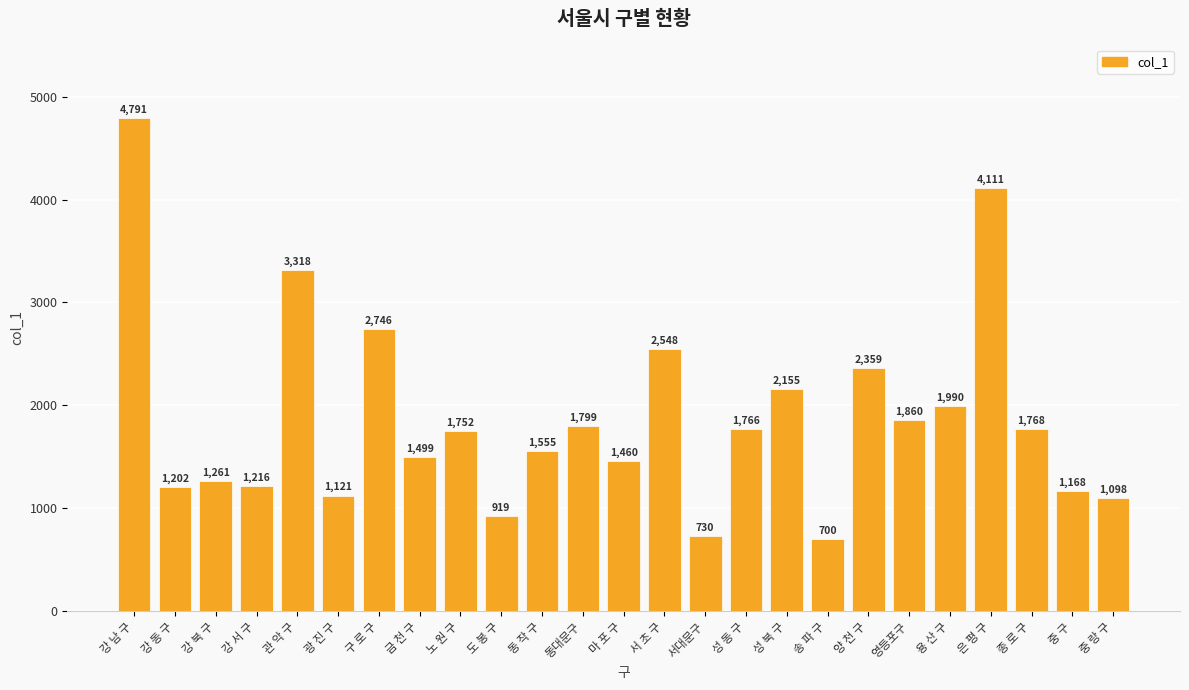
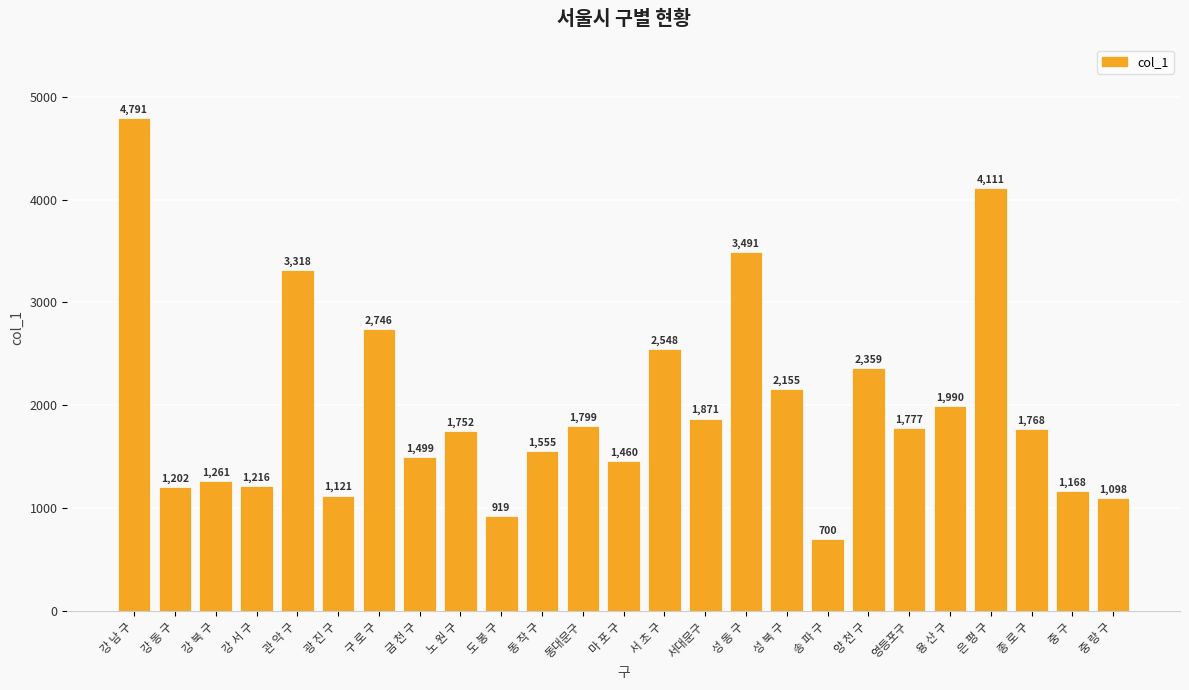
서대문구: 730 -> 1,871
성 동 구: 1,766 -> 3,491
영등포구: 1,860 -> 1,777
